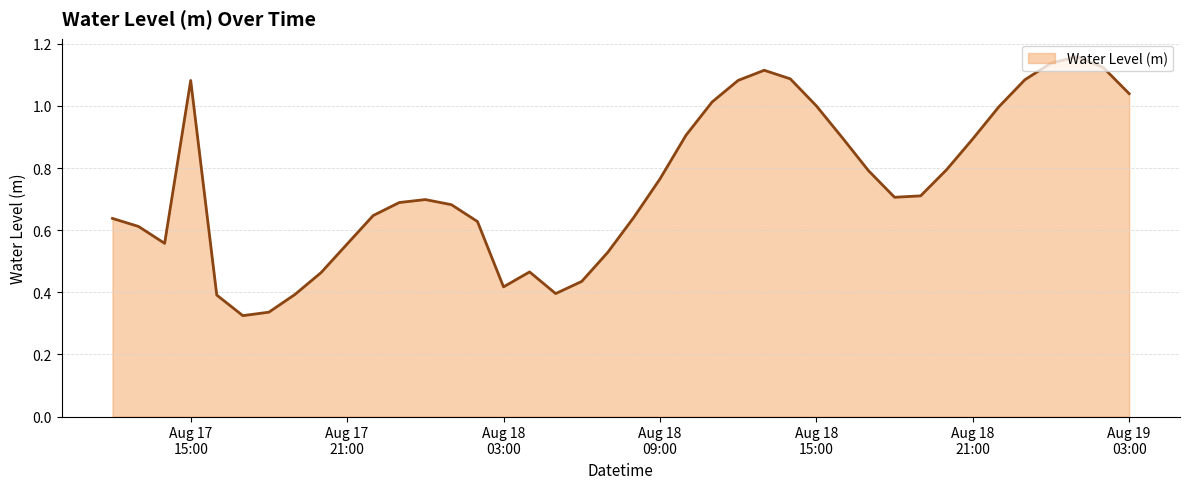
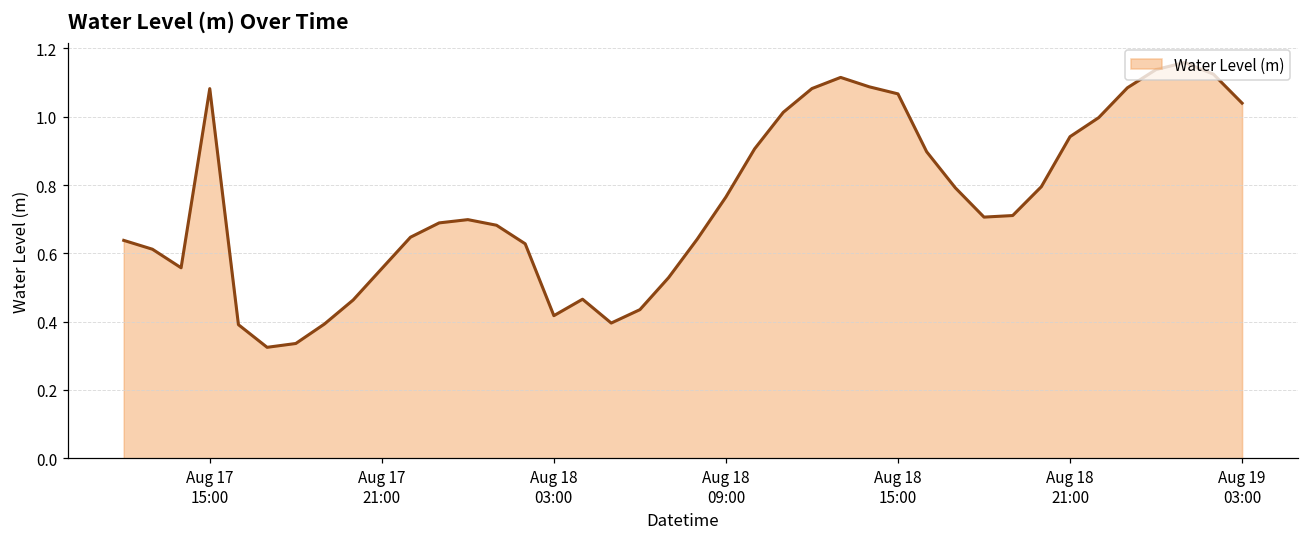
Aug 18 15:00: 1.00 -> 1.07
Aug 18 21:00: 0.89 -> 0.94
